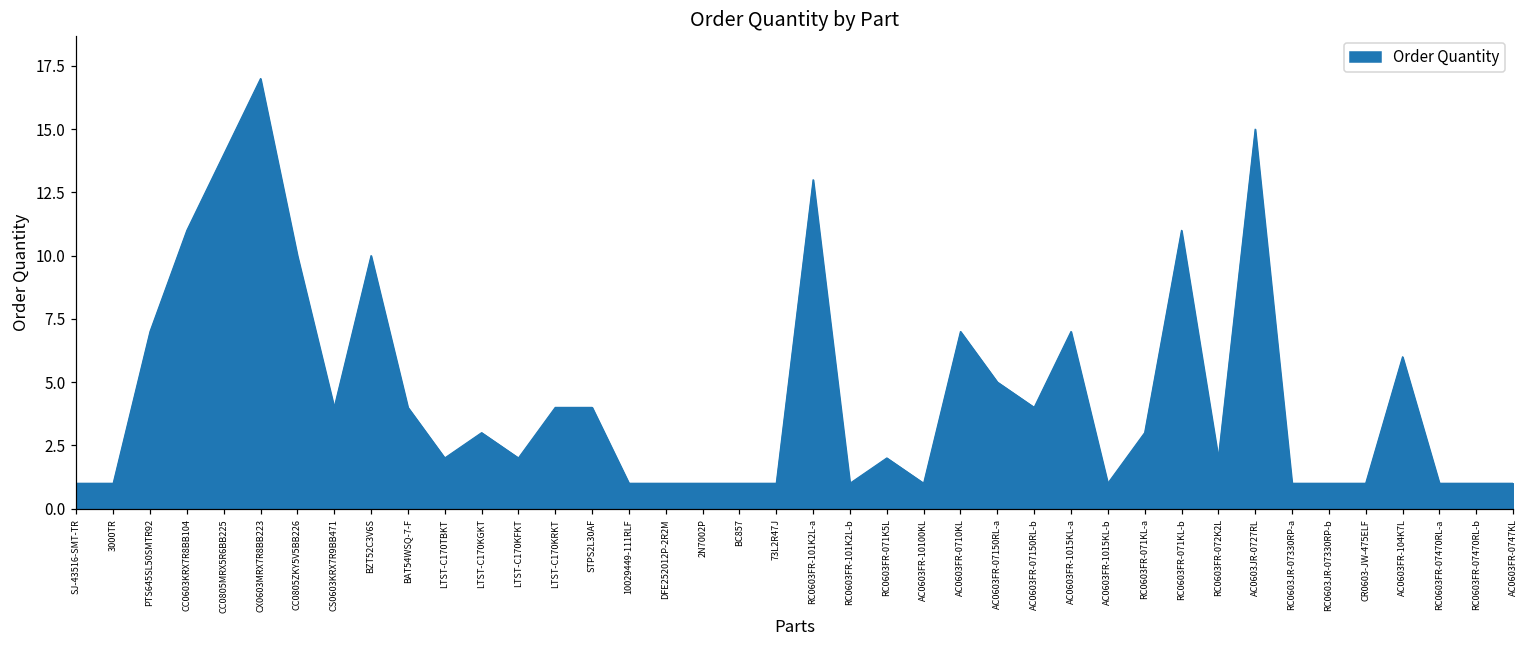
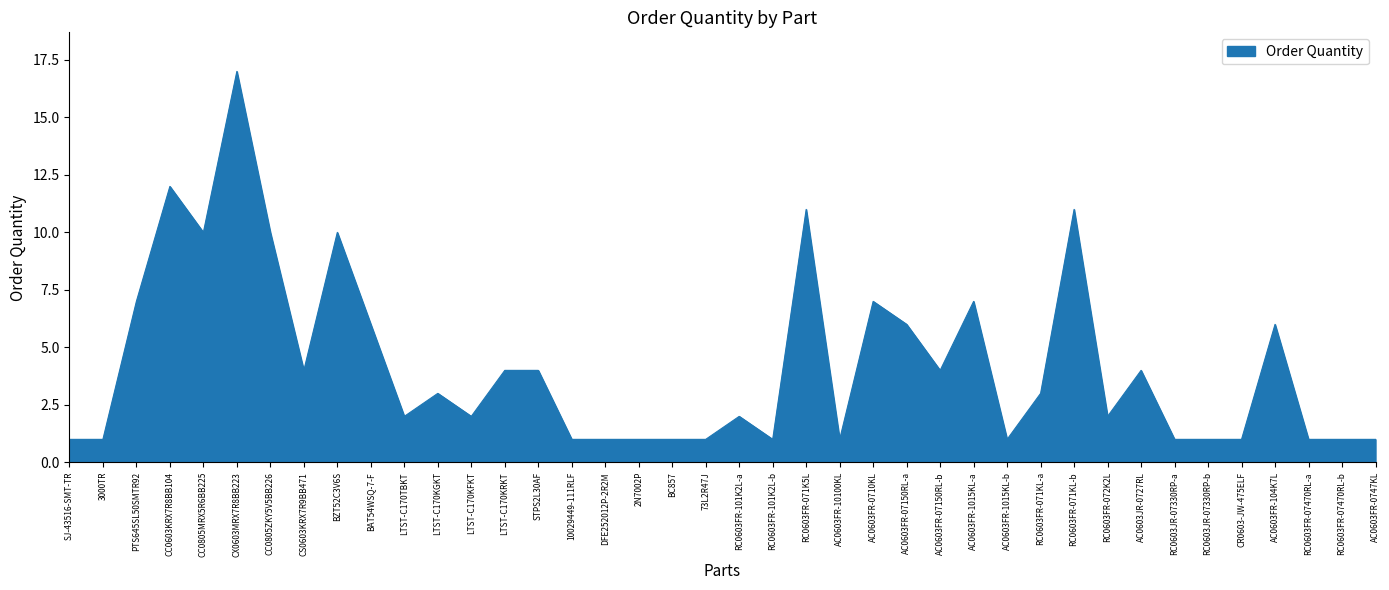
CC0603KRX7R8BB104: 11 -> 12
CC0805MRX5R6BB225: 14 -> 10
BAT54WSQ-7-F: 4 -> 6
RC0603FR-101K2L-a: 13 -> 2
RC0603FR-071K5L: 2 -> 11
AC0603FR-07150RL-a: 5 -> 6
AC0603JR-0727RL: 15 -> 4
